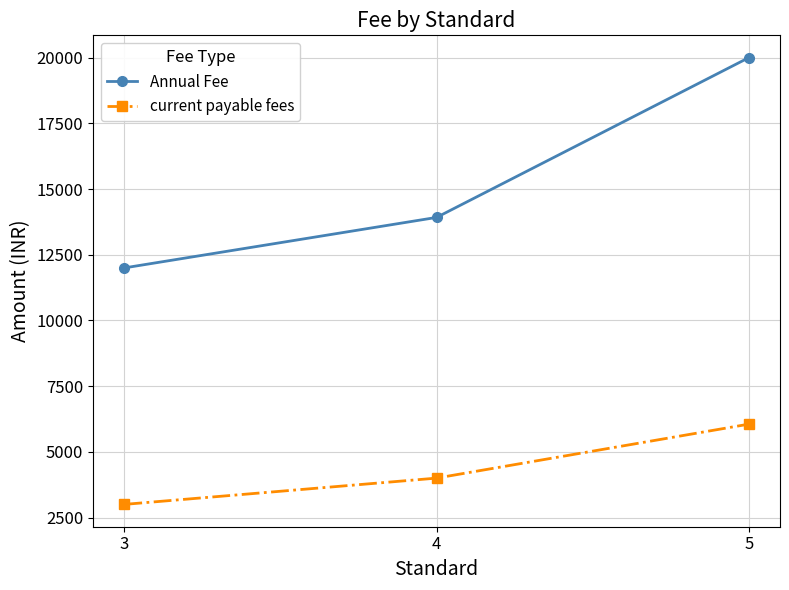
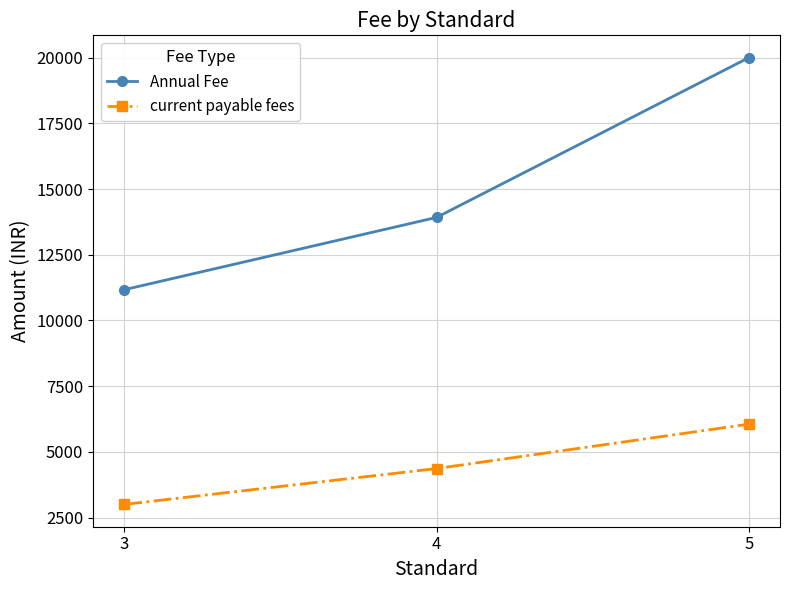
Annual Fee, 3: 12000 -> 11200
current payable fees, 4: 4000 -> 4400
